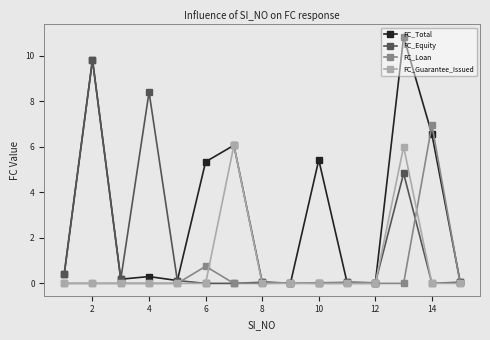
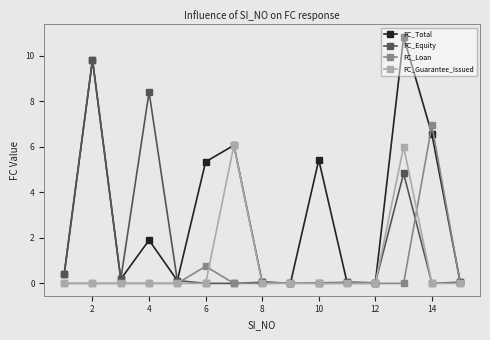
FC_Total, 4: 0.3 -> 1.9
